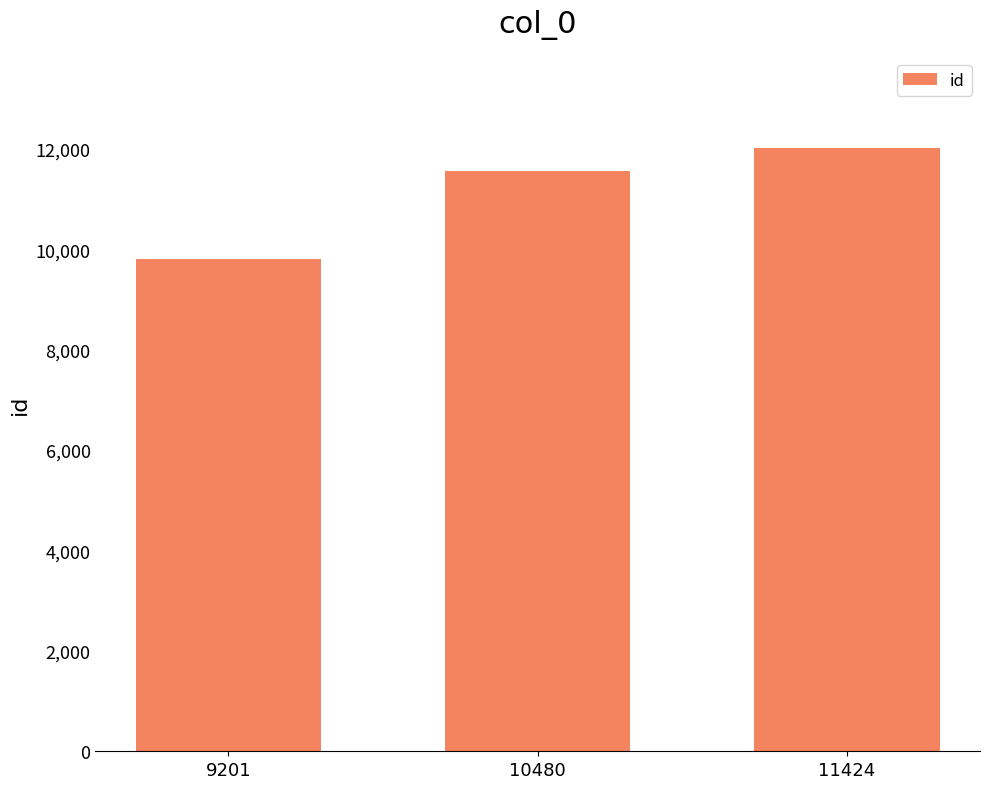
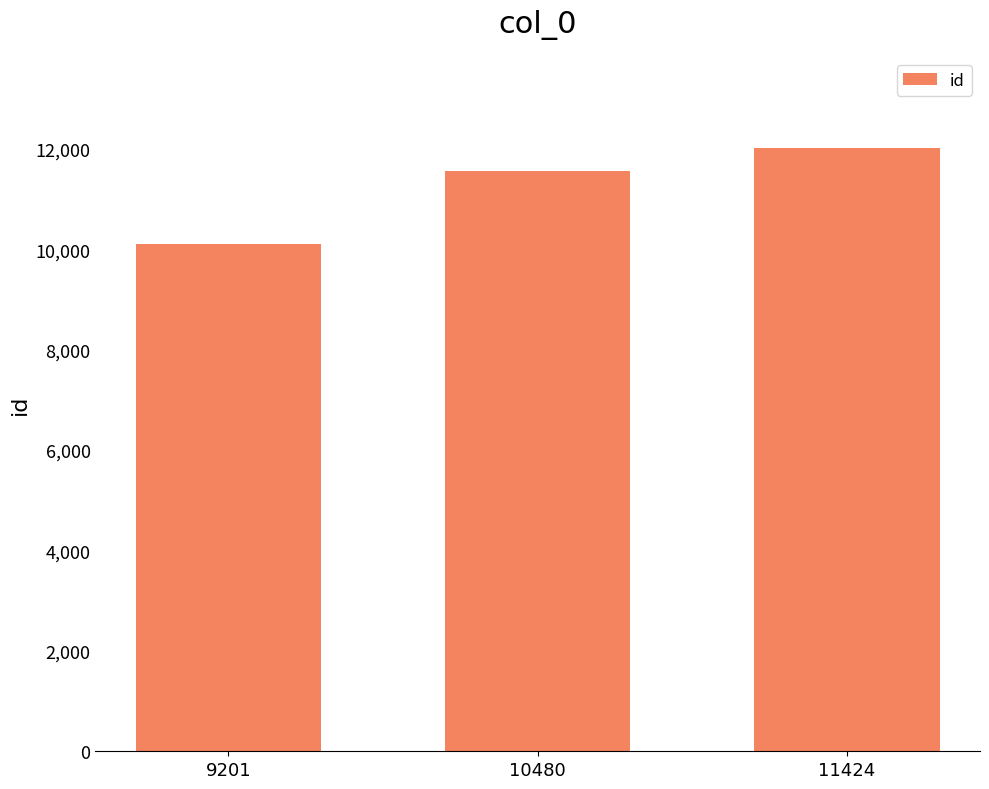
9201: 9,800 -> 10,100
